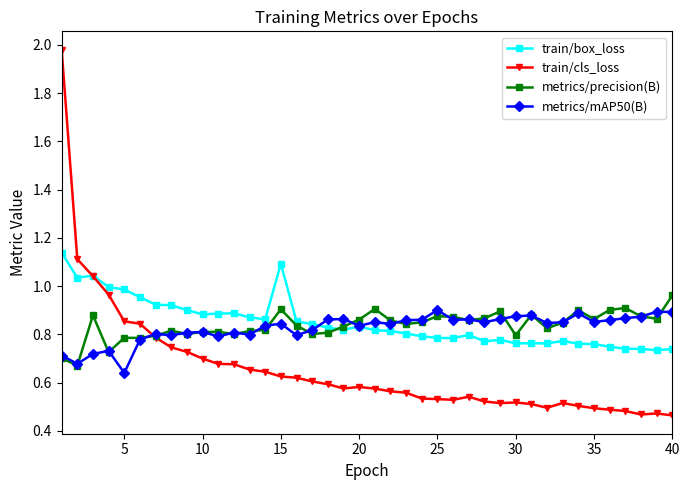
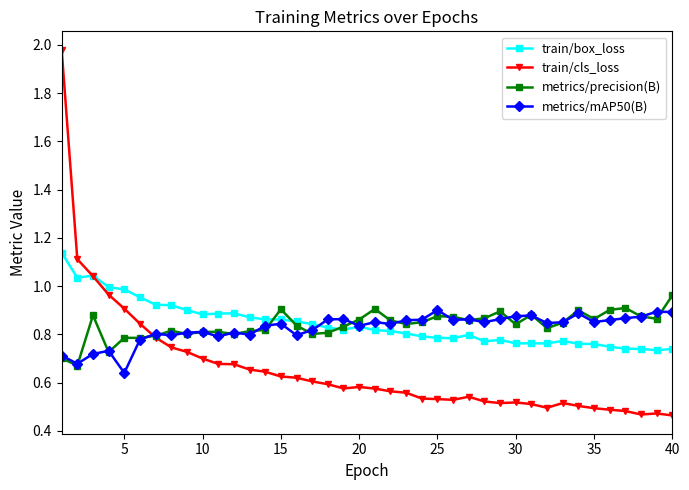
train/cls_loss, 5: 0.85 -> 0.91
train/box_loss, 15: 1.09 -> 0.86
metrics/precision(B), 30: 0.80 -> 0.84
